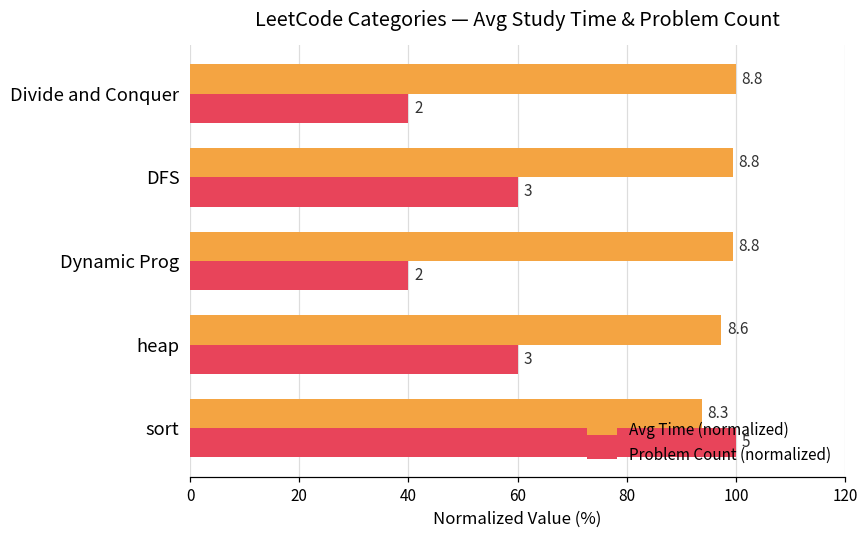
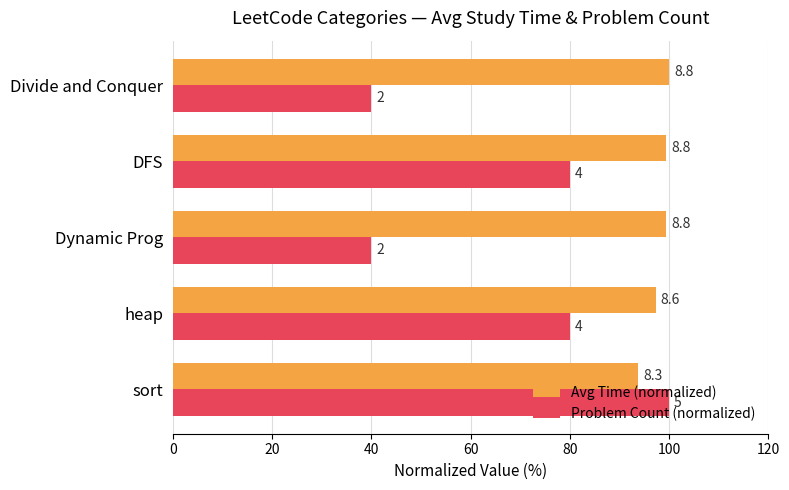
Problem Count (normalized), DFS: 3 -> 4
Problem Count (normalized), heap: 3 -> 4
